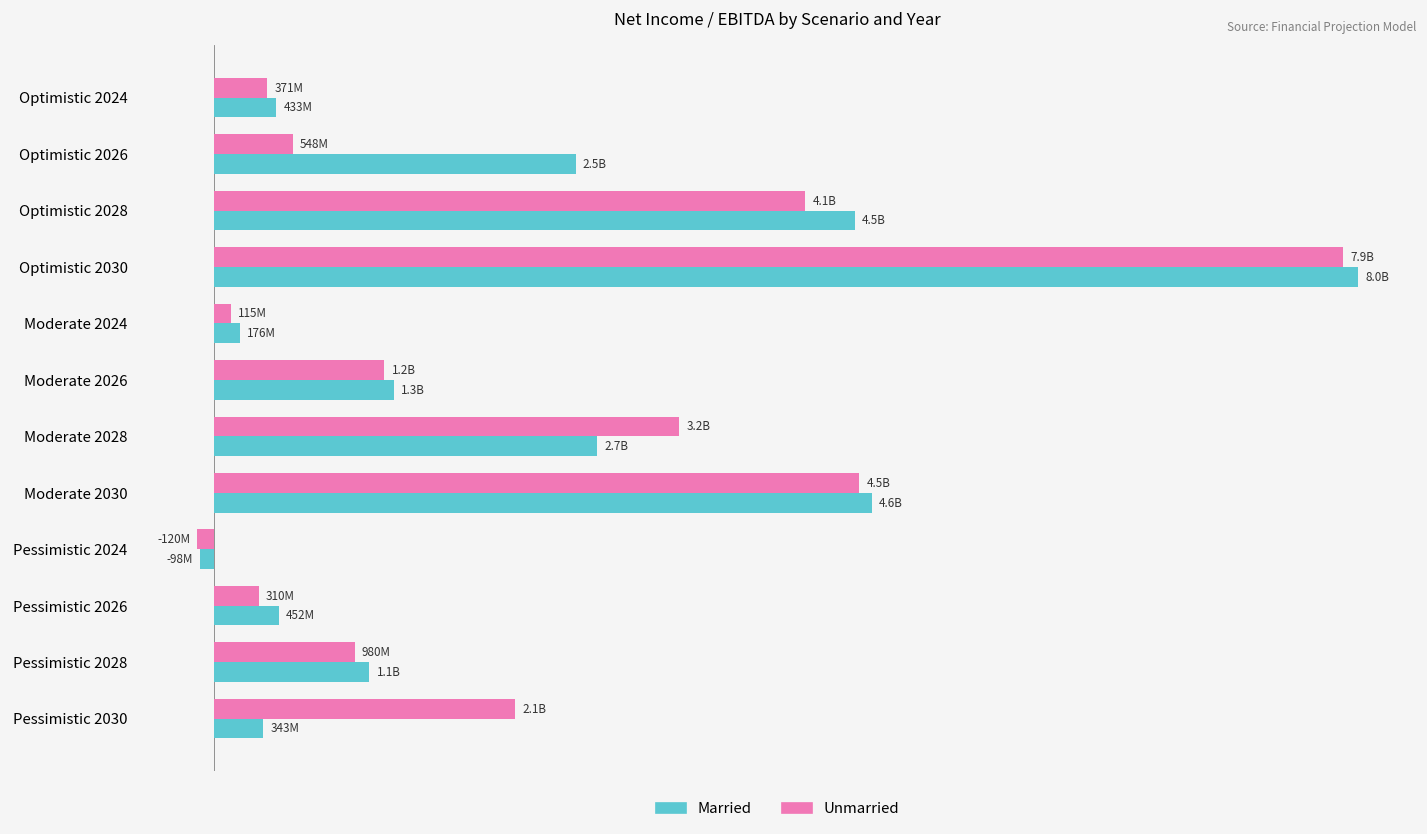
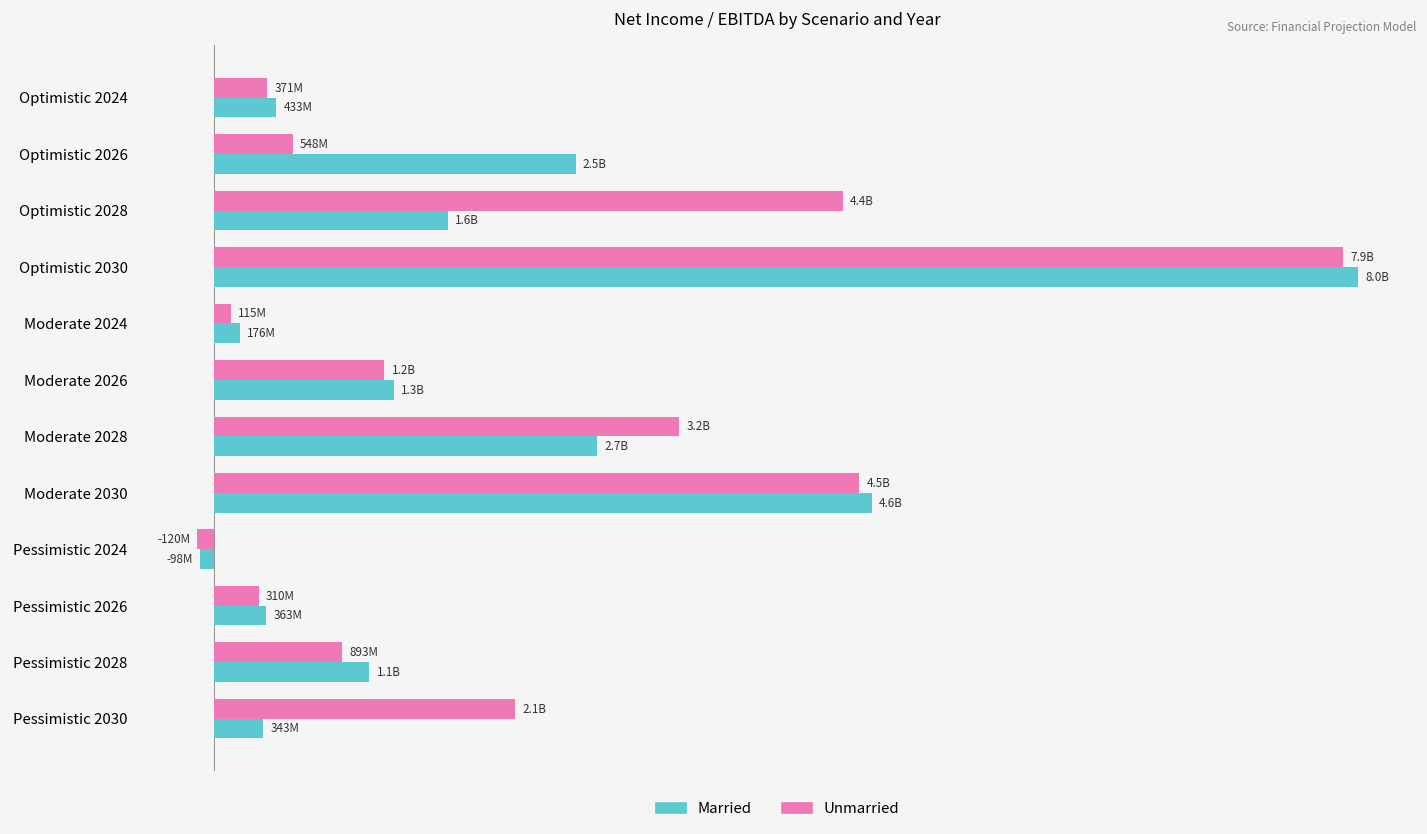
Unmarried, Optimistic 2028: 4.1B -> 4.4B
Married, Optimistic 2028: 4.5B -> 1.6B
Married, Pessimistic 2026: 452M -> 363M
Unmarried, Pessimistic 2028: 980M -> 893M
